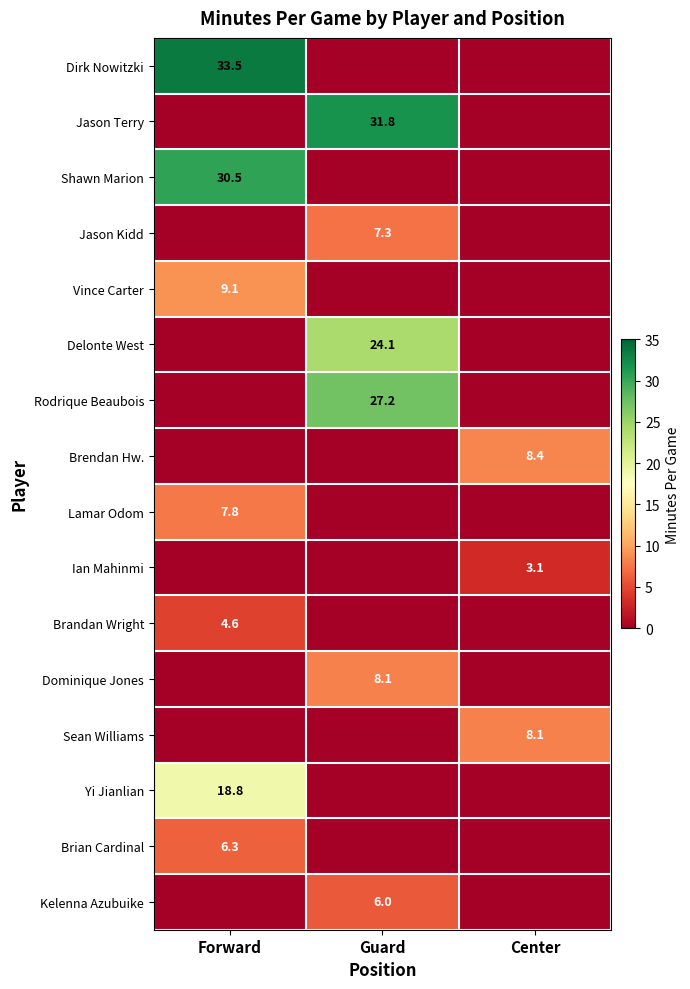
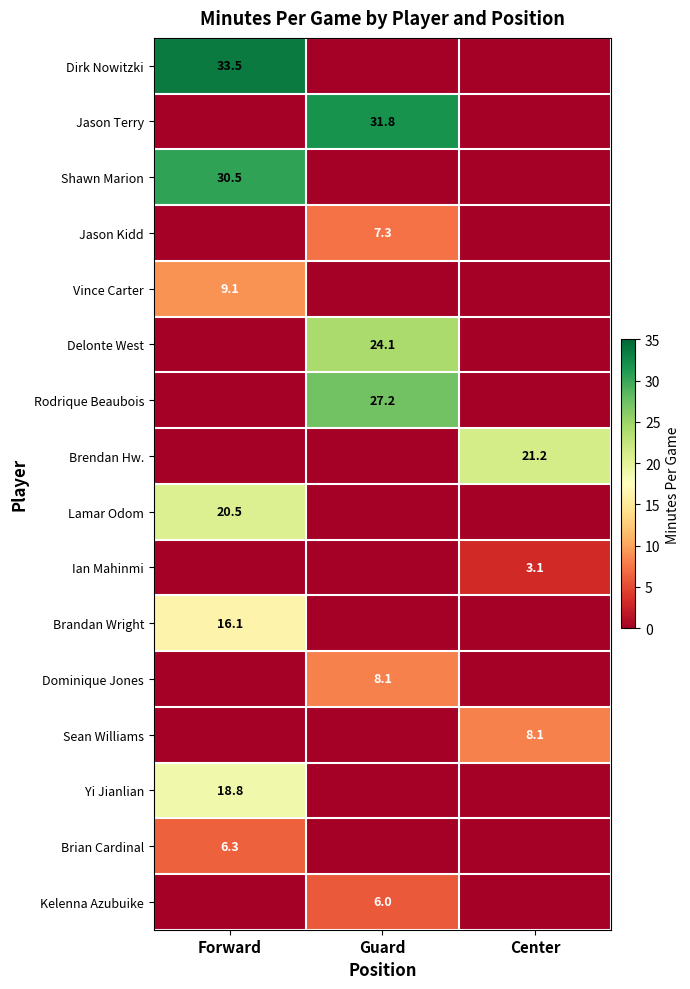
Brendan Hw., Center: 8.4 -> 21.2
Lamar Odom, Forward: 7.8 -> 20.5
Brandan Wright, Forward: 4.6 -> 16.1
